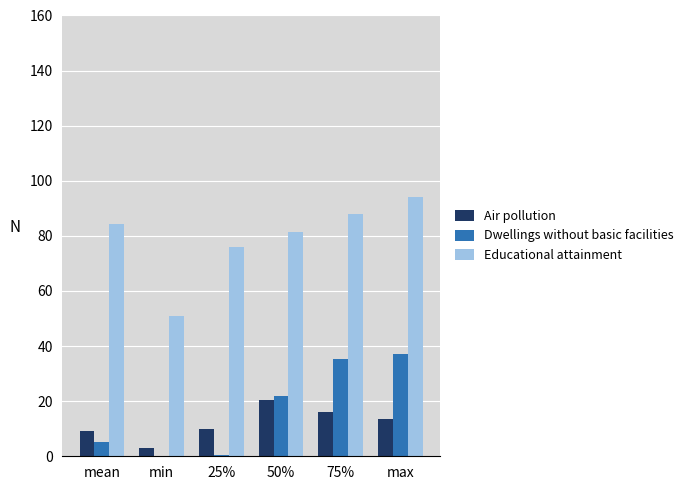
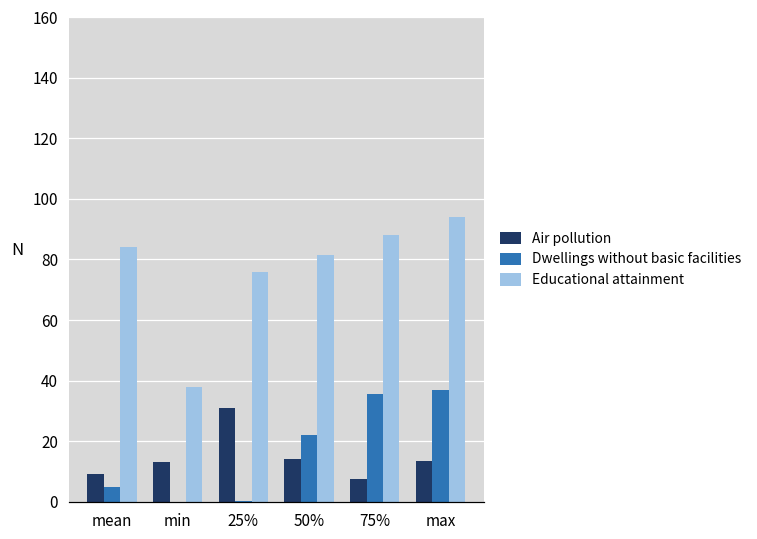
Air pollution, min: 3 -> 13
Educational attainment, min: 51 -> 38
Air pollution, 25%: 10 -> 31
Air pollution, 50%: 21 -> 14
Air pollution, 75%: 16 -> 8
